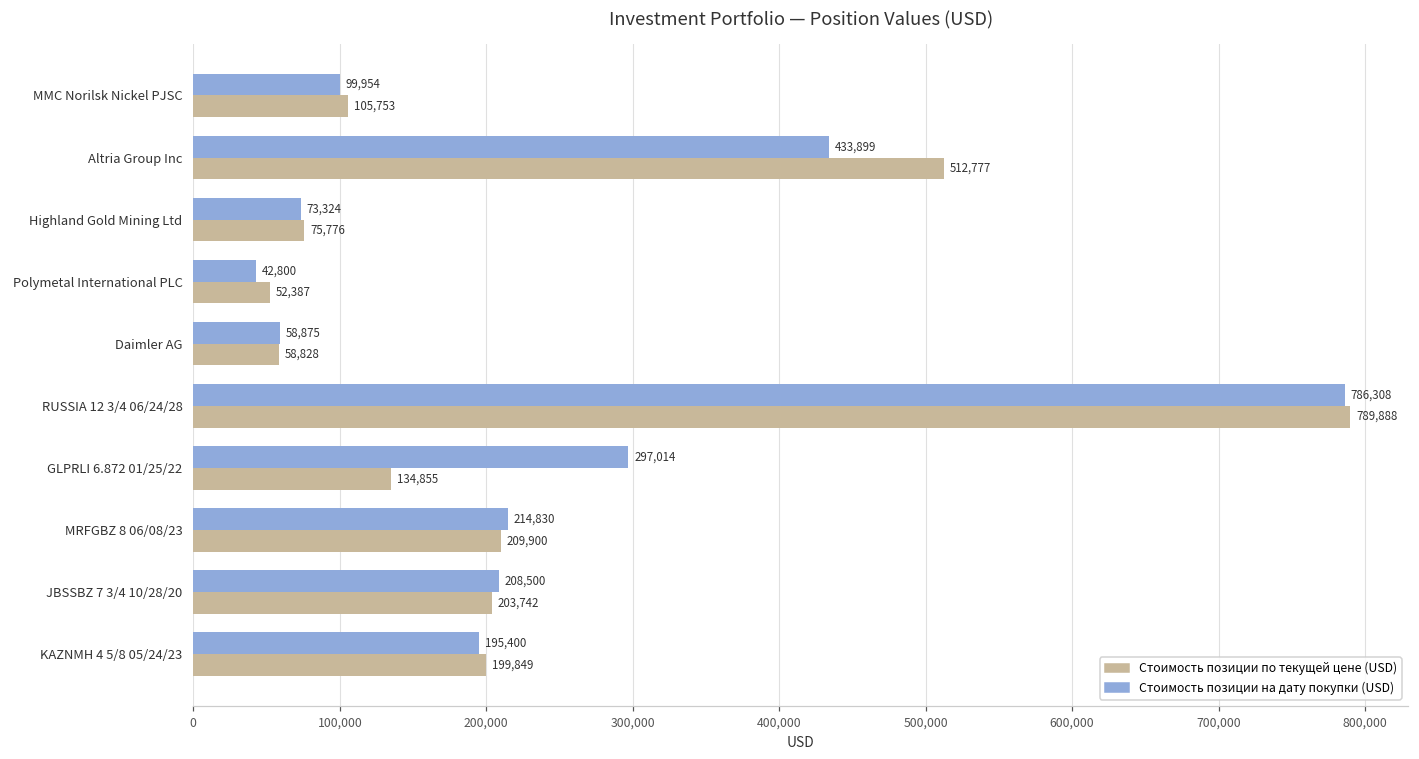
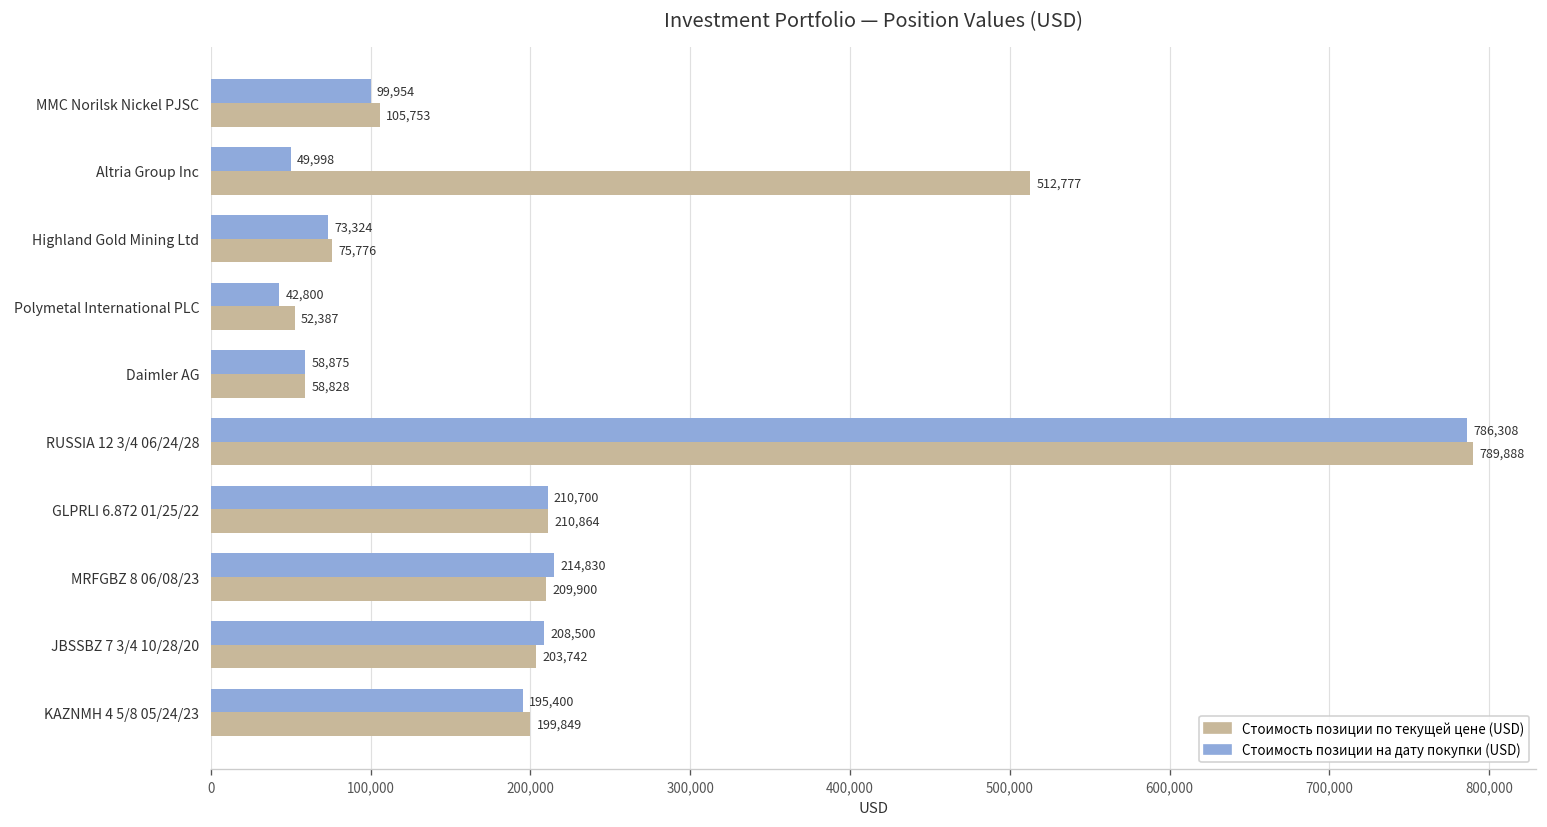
Стоимость позиции на дату покупки (USD), Altria Group Inc: 433,899 -> 49,998
Стоимость позиции на дату покупки (USD), GLPRLI 6.872 01/25/22: 297,014 -> 210,700
Стоимость позиции по текущей цене (USD), GLPRLI 6.872 01/25/22: 134,855 -> 210,864
